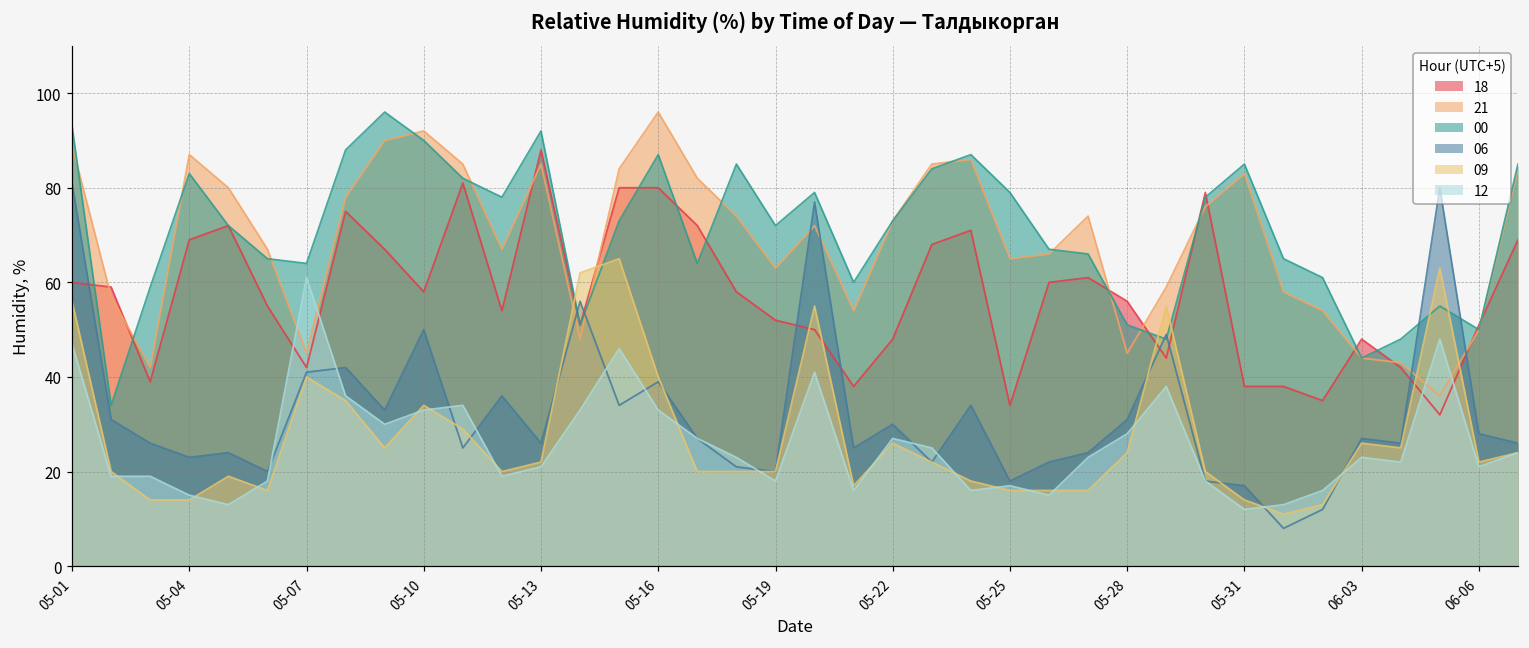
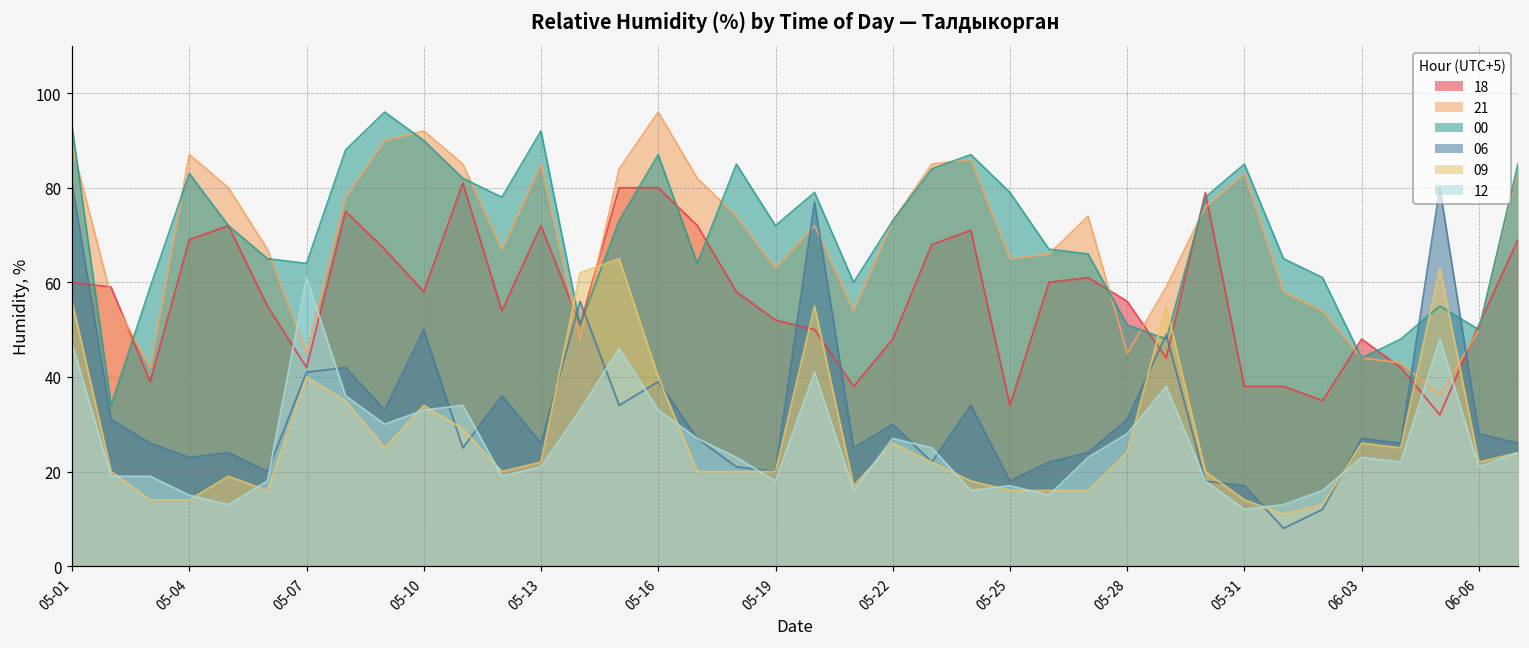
18, 05-13: 88 -> 72
